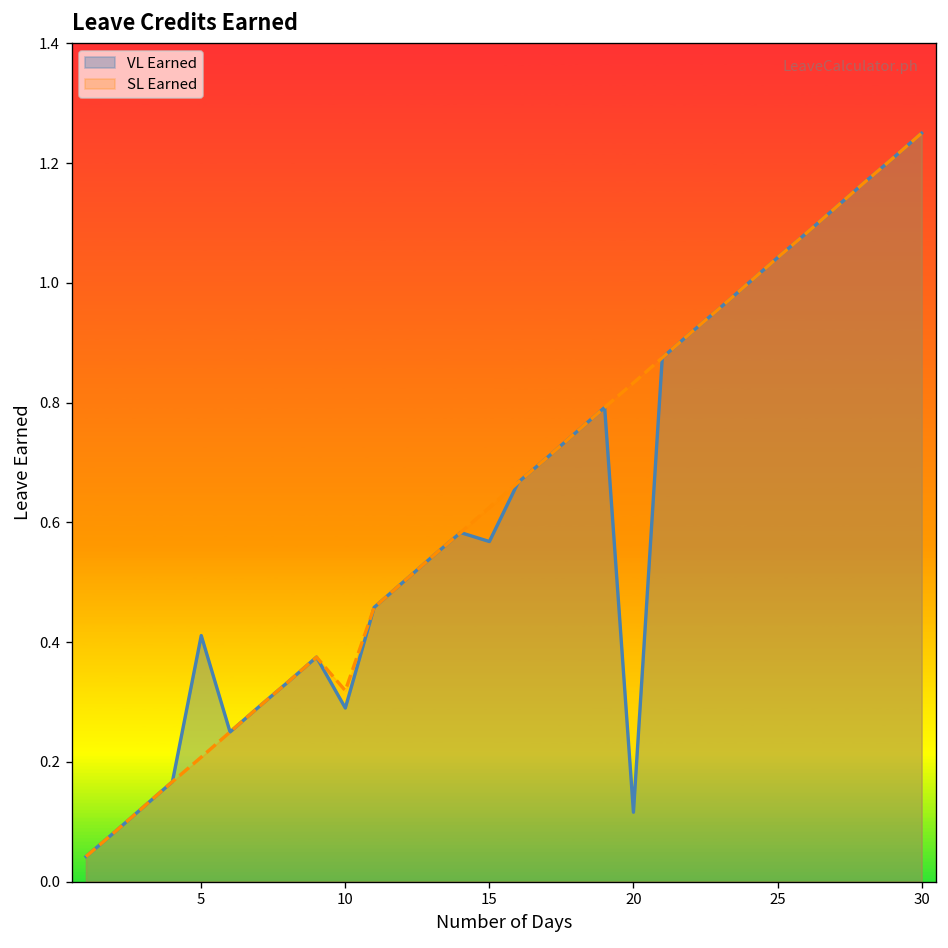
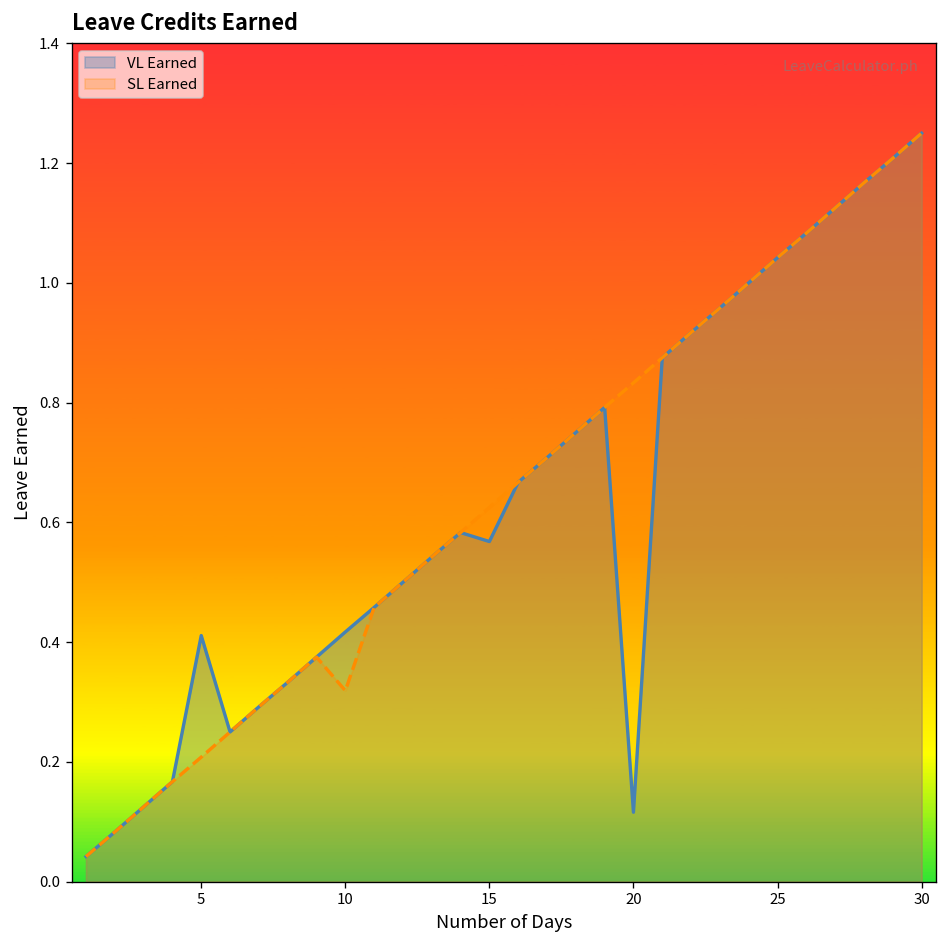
VL Earned, 10: 0.29 -> 0.42
